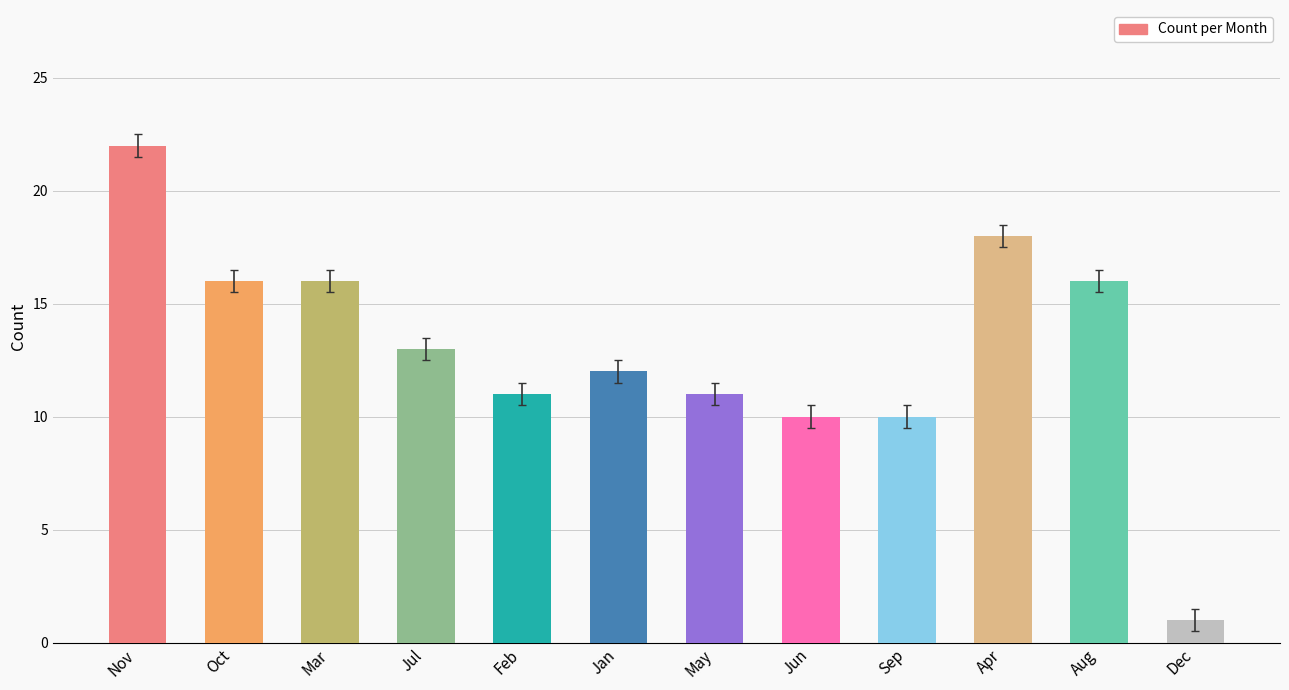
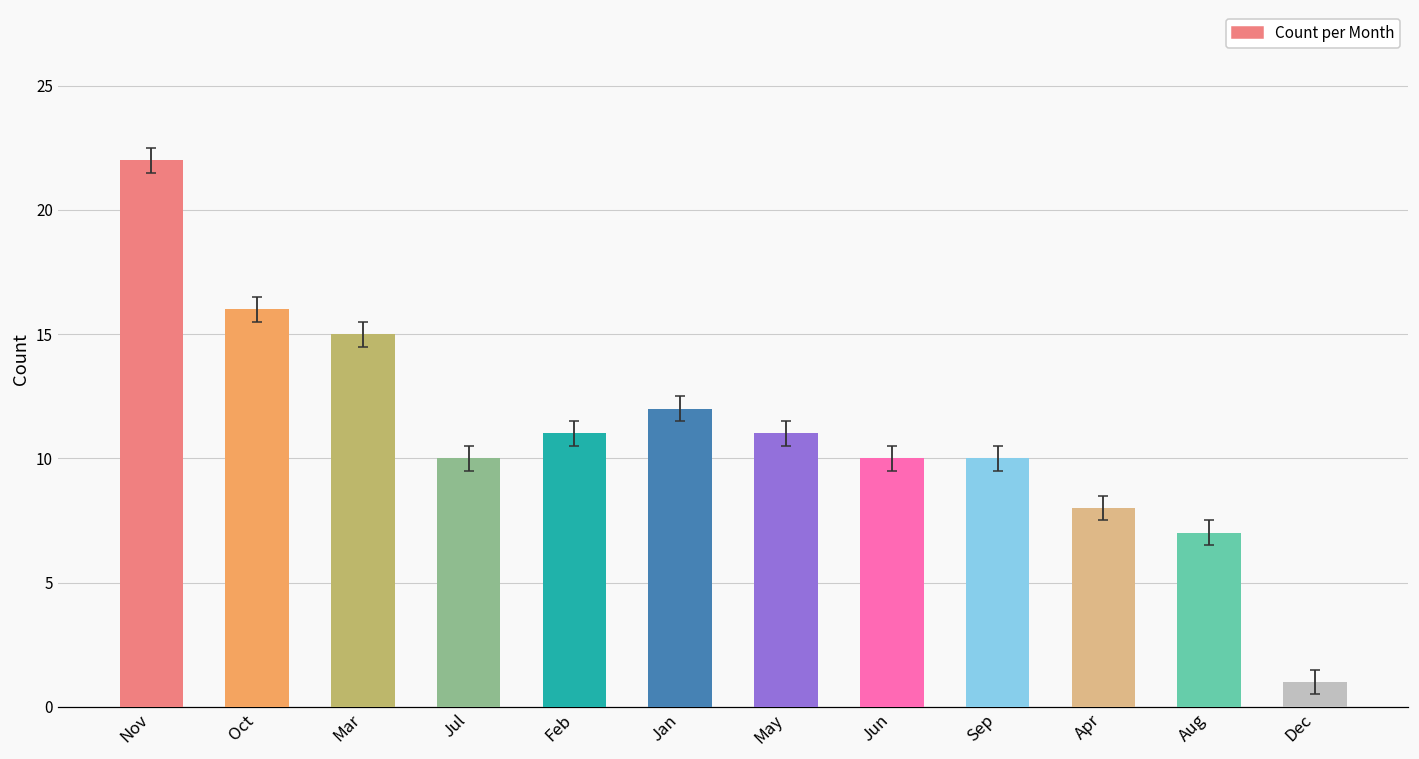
Count per Month, Mar: 16 -> 15
Count per Month, Jul: 13 -> 10
Count per Month, Apr: 18 -> 8
Count per Month, Aug: 16 -> 7
